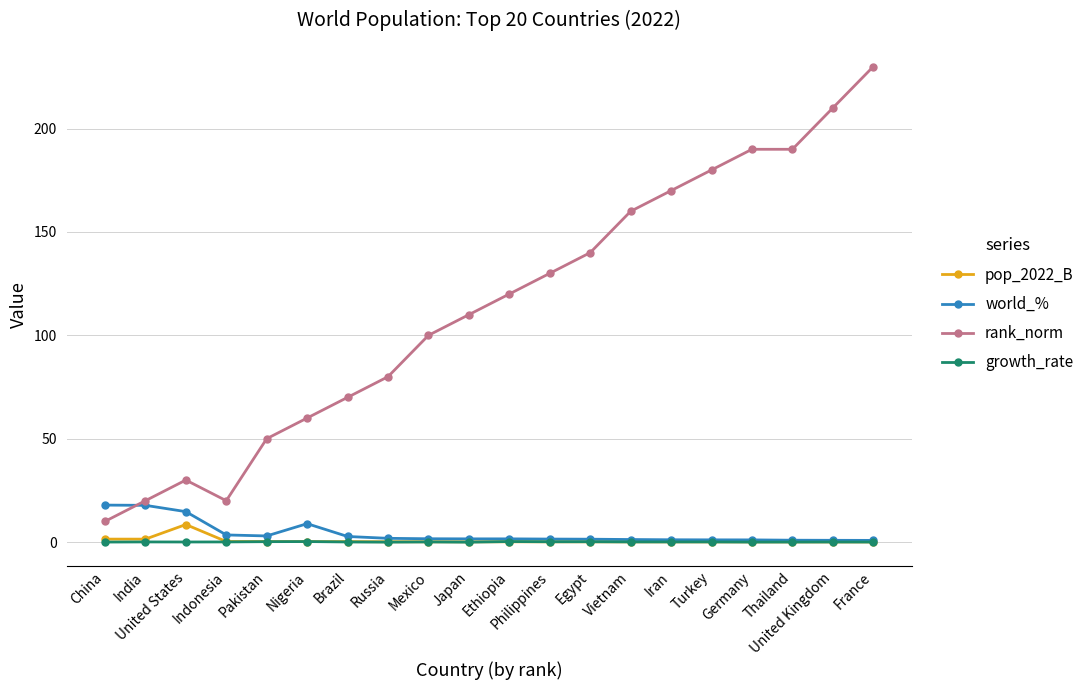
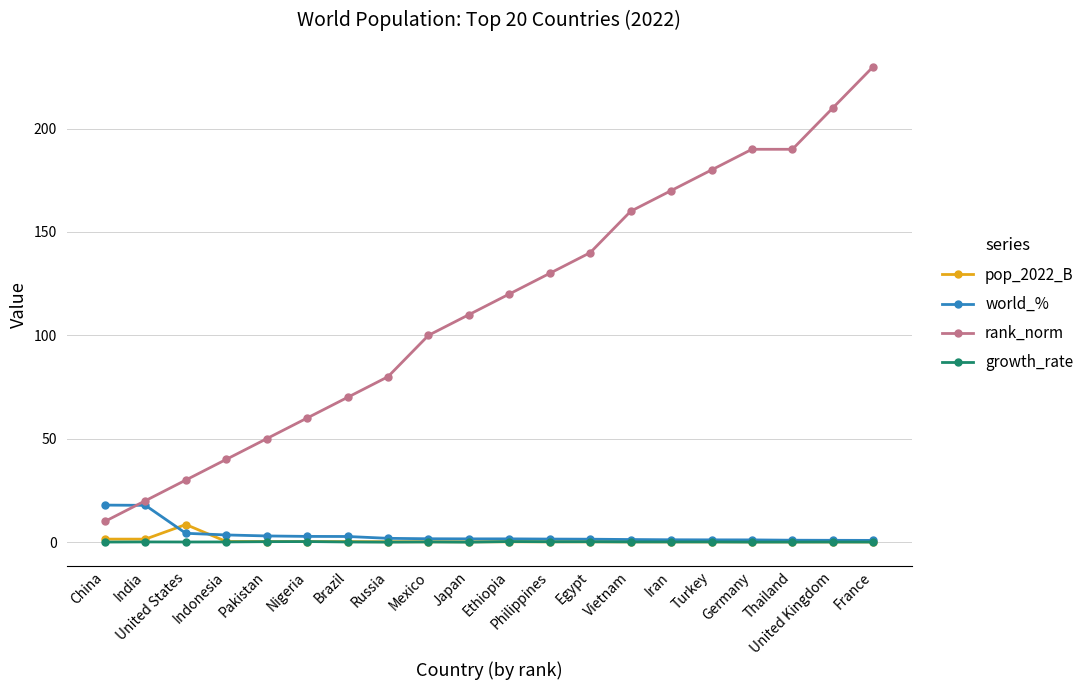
world_%, United States: 15 -> 4
rank_norm, Indonesia: 20 -> 40
world_%, Nigeria: 9 -> 3
